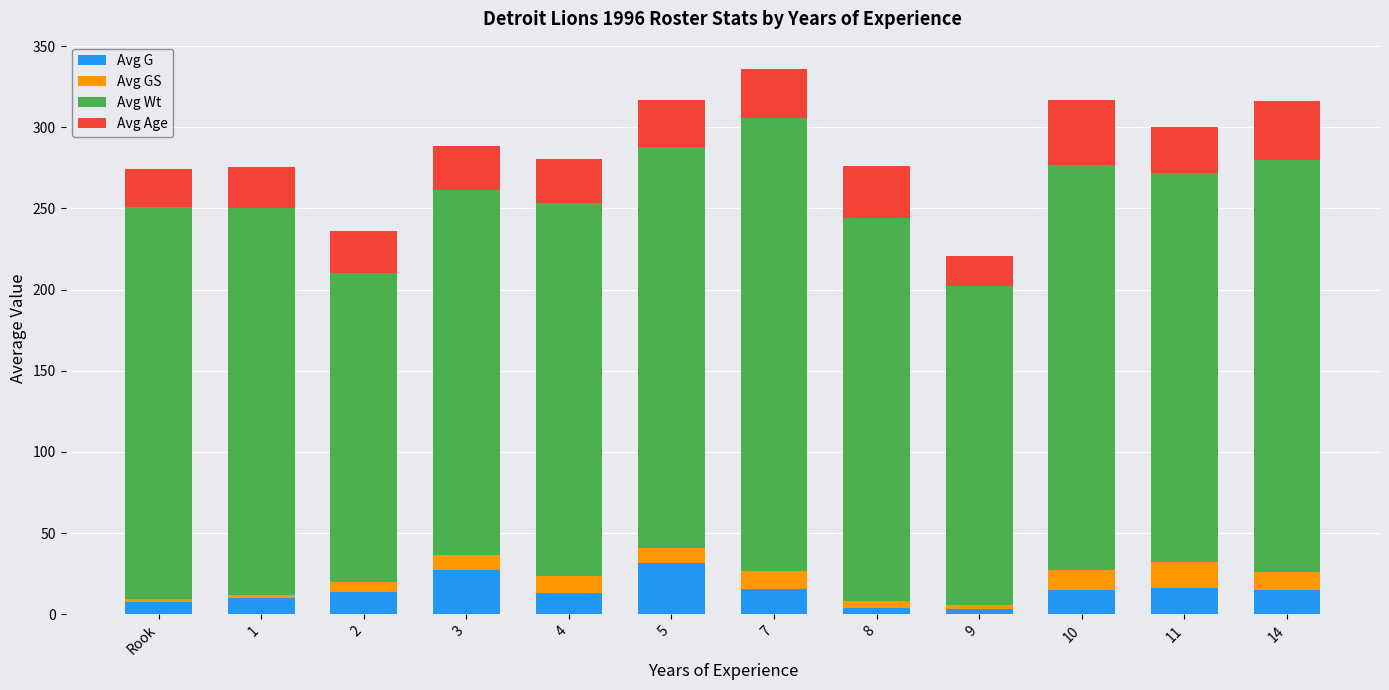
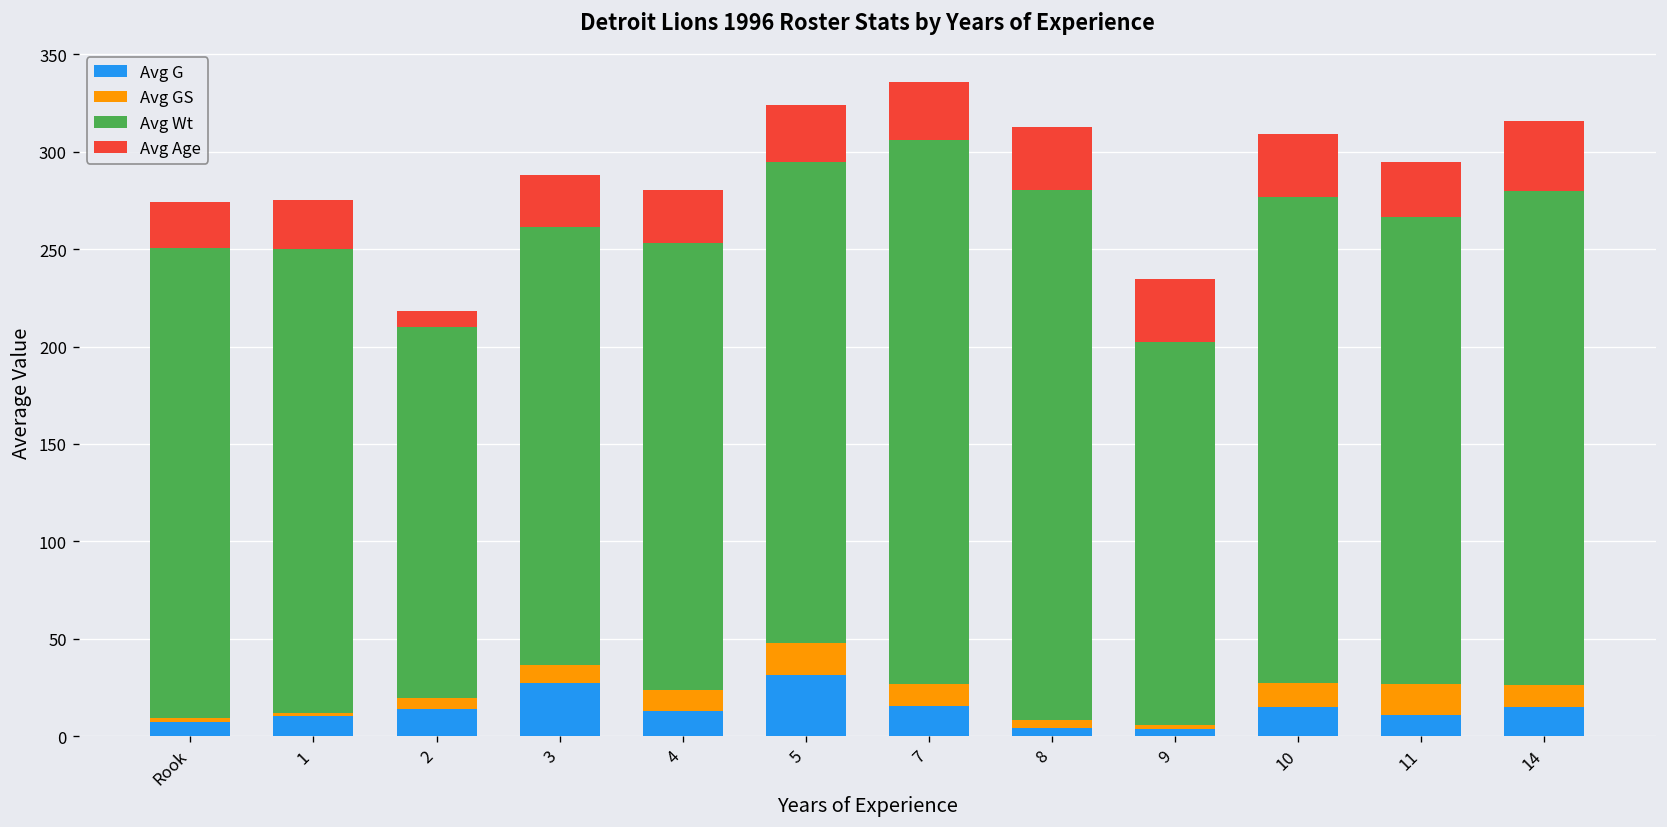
Avg Age, 2: 26 -> 8
Avg GS, 5: 9 -> 16
Avg Wt, 8: 236 -> 273
Avg Age, 9: 18 -> 32
Avg Age, 10: 40 -> 32
Avg G, 11: 16 -> 11
